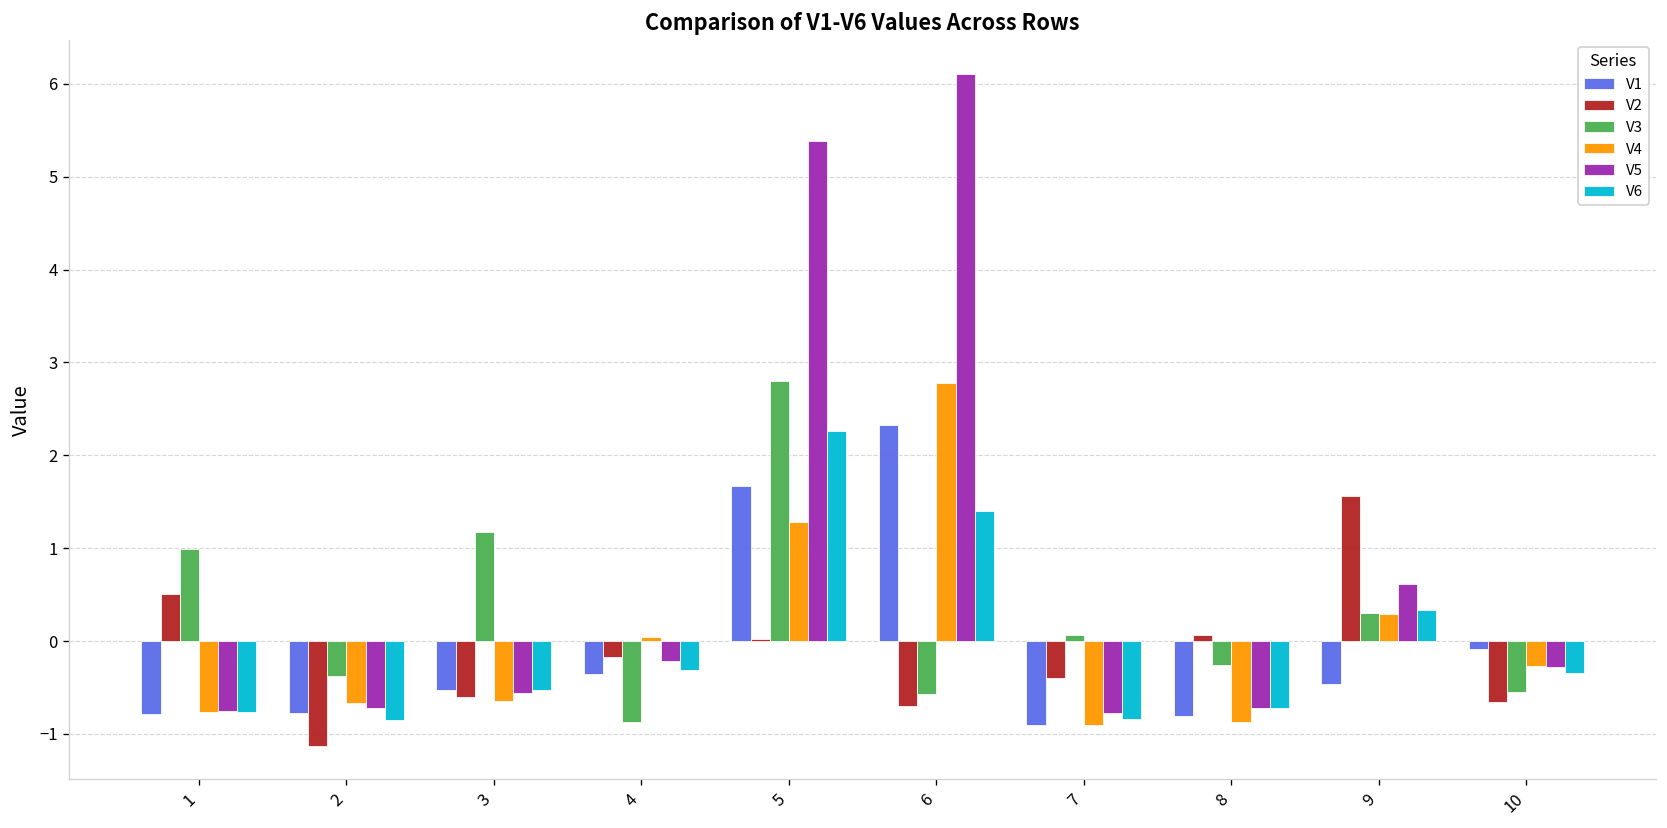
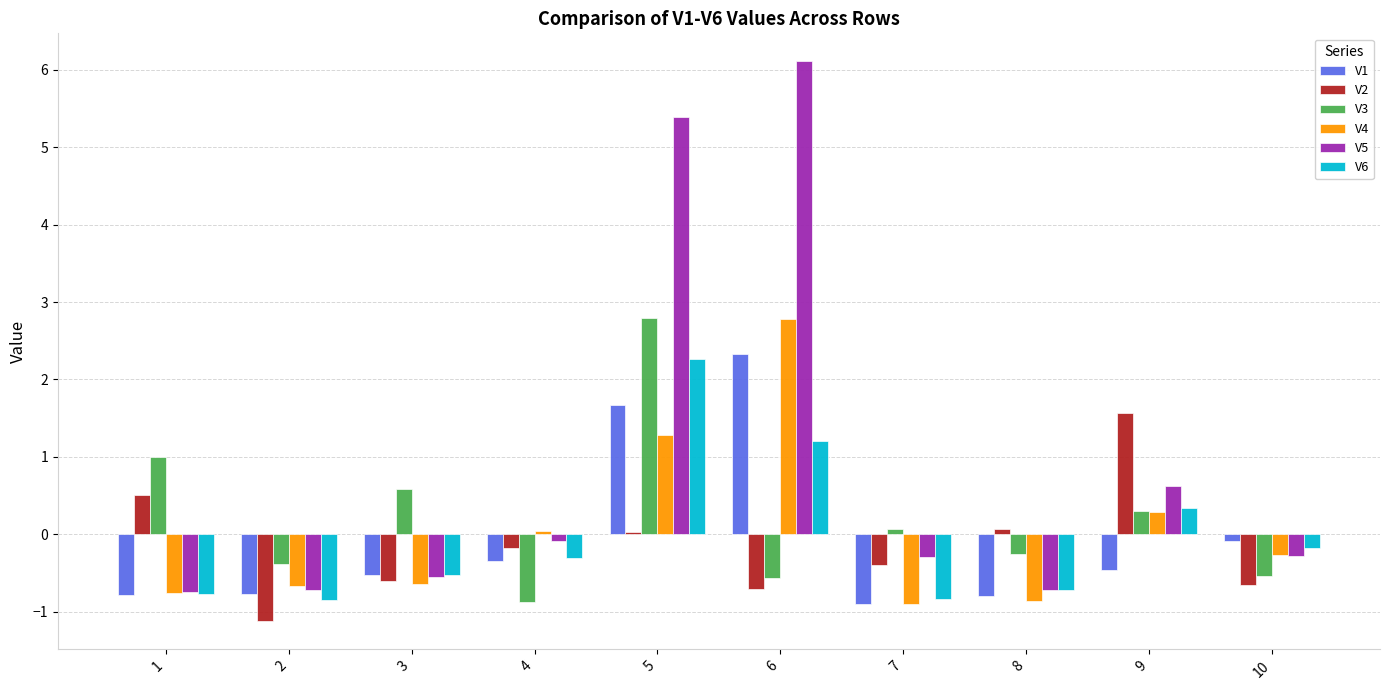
V3, 3: 1.2 -> 0.6
V5, 4: -0.2 -> -0.1
V6, 6: 1.4 -> 1.2
V5, 7: -0.8 -> -0.3
V6, 10: -0.3 -> -0.2
